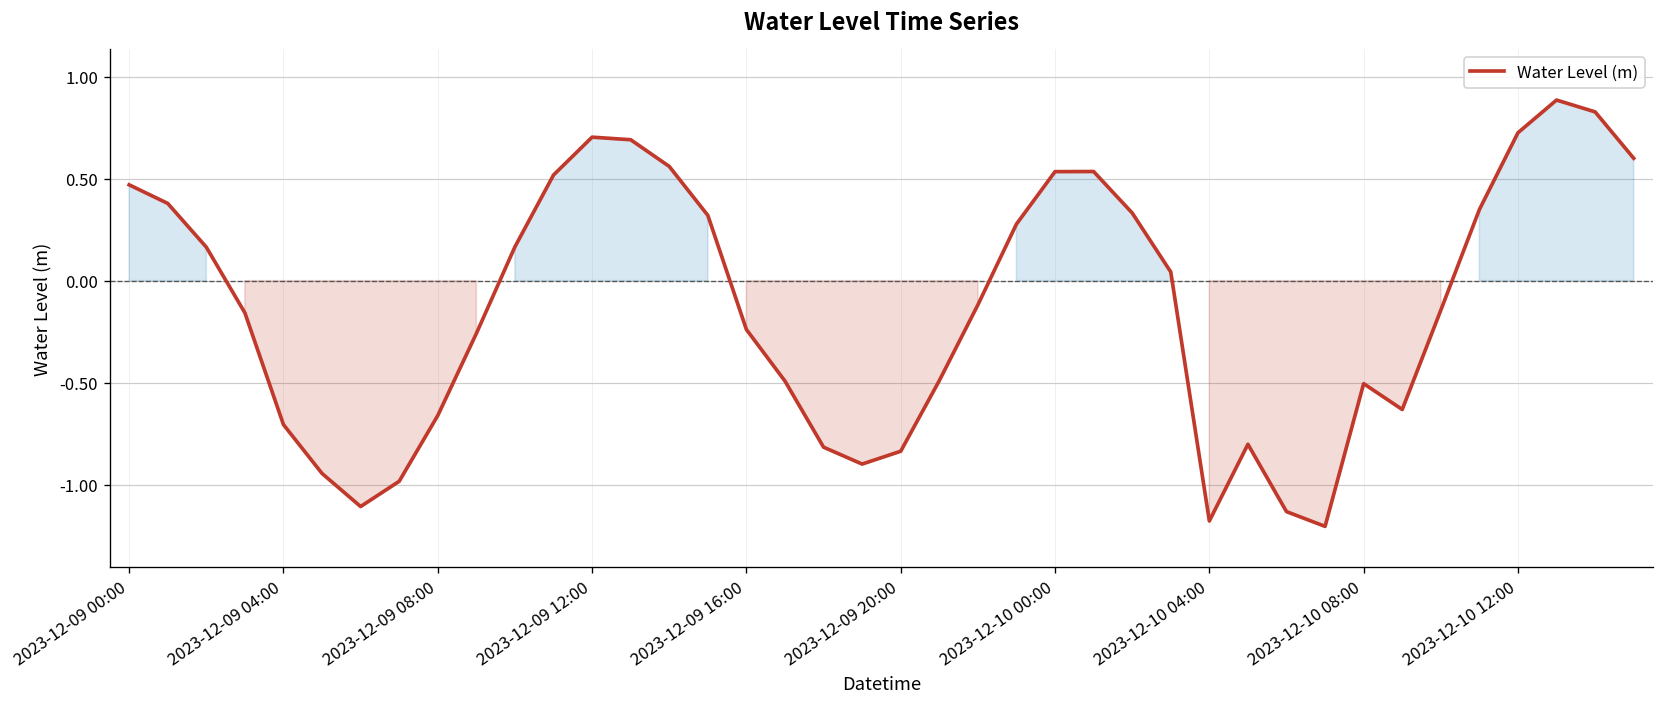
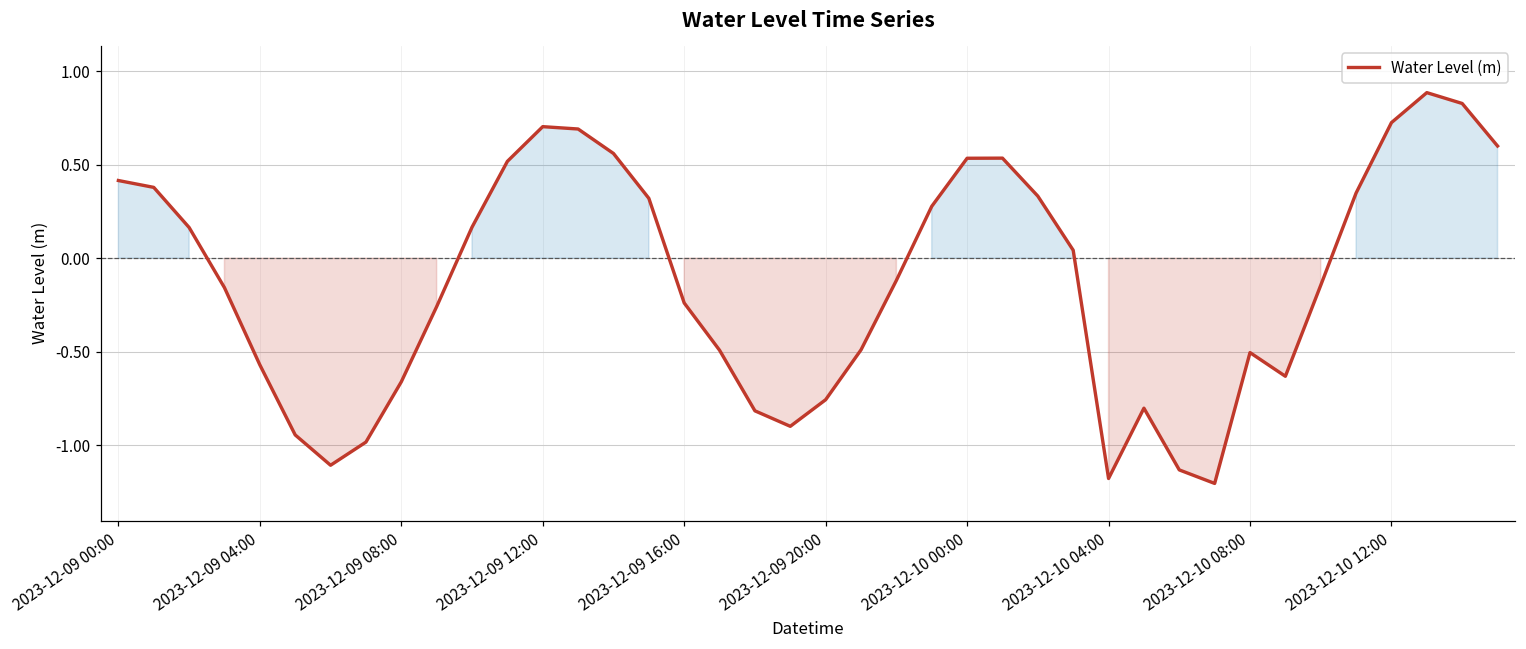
2023-12-09 00:00: 0.47 -> 0.42
2023-12-09 04:00: -0.70 -> -0.57
2023-12-09 20:00: -0.83 -> -0.76
